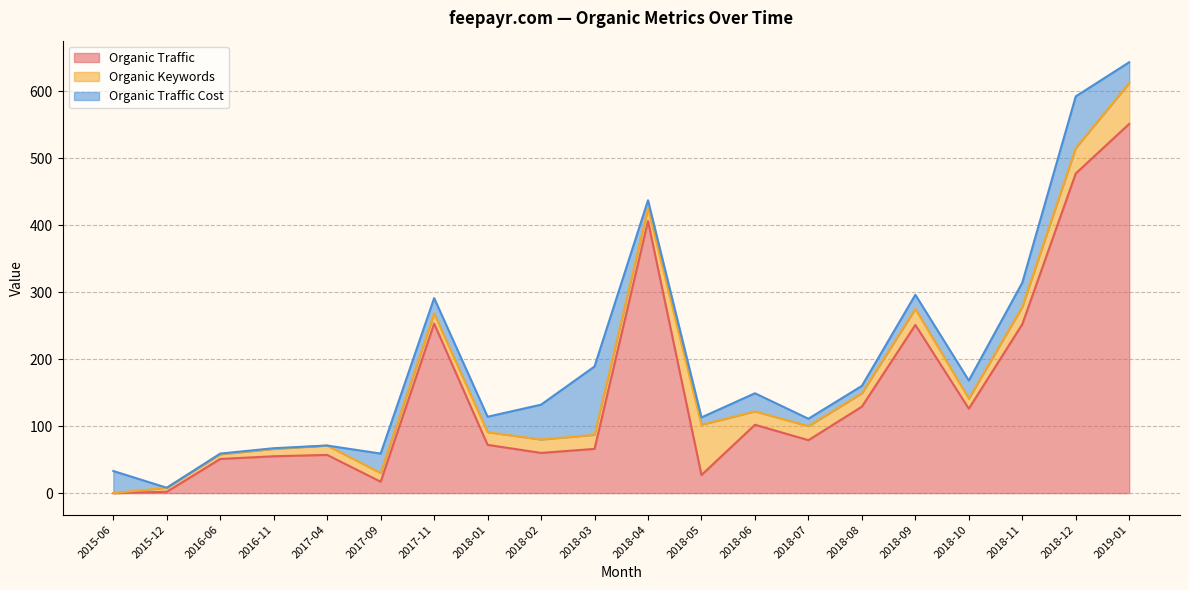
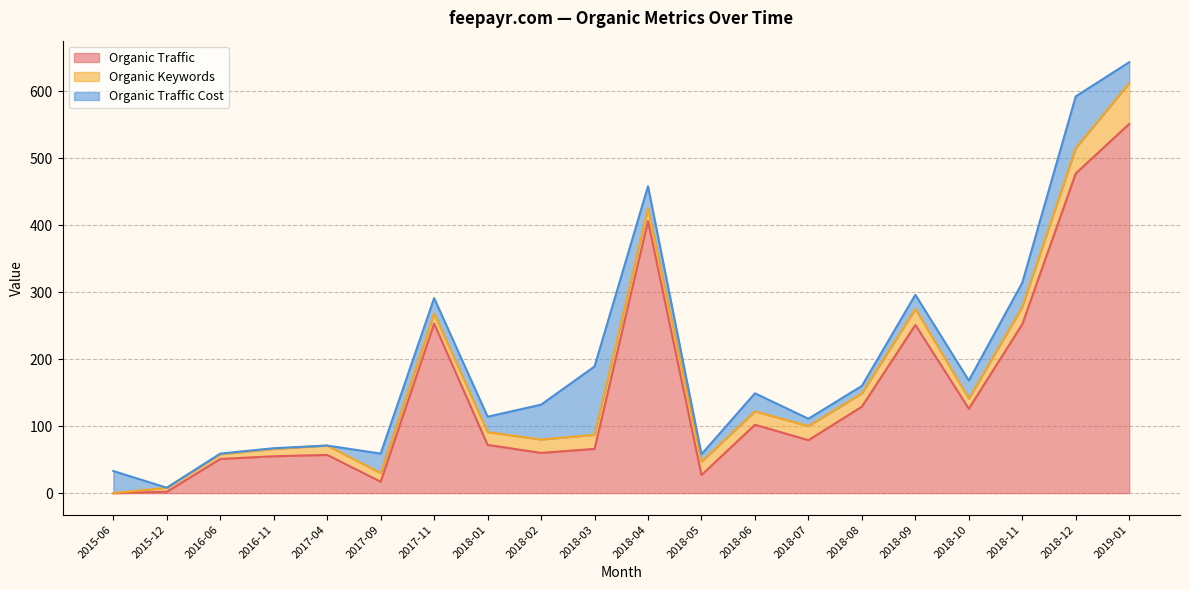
Organic Traffic Cost, 2018-04: 10 -> 30
Organic Keywords, 2018-05: 80 -> 20
